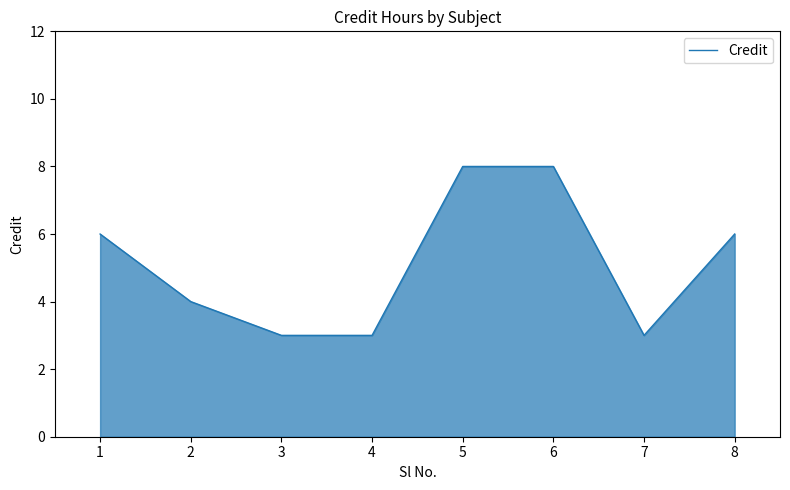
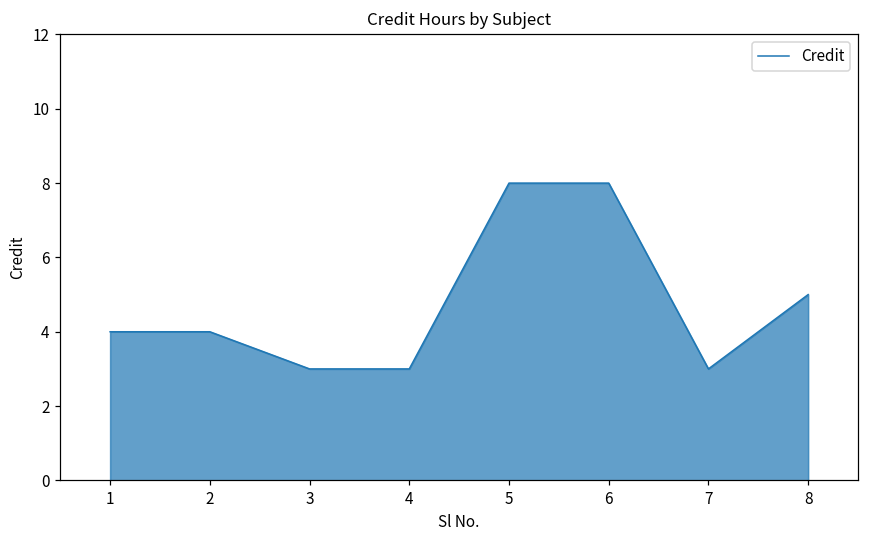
1: 6 -> 4
8: 6 -> 5
